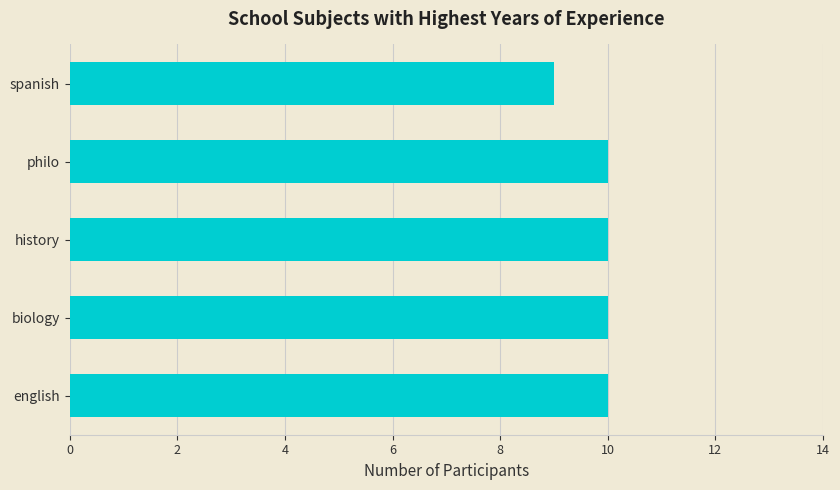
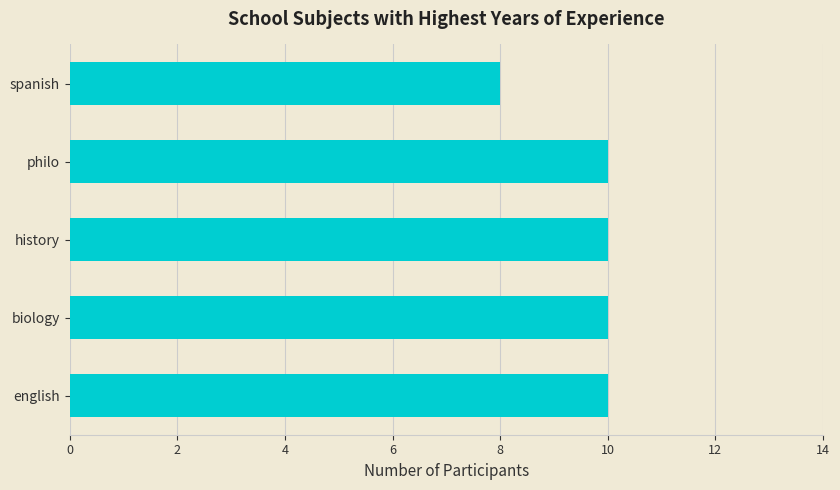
spanish: 9 -> 8
